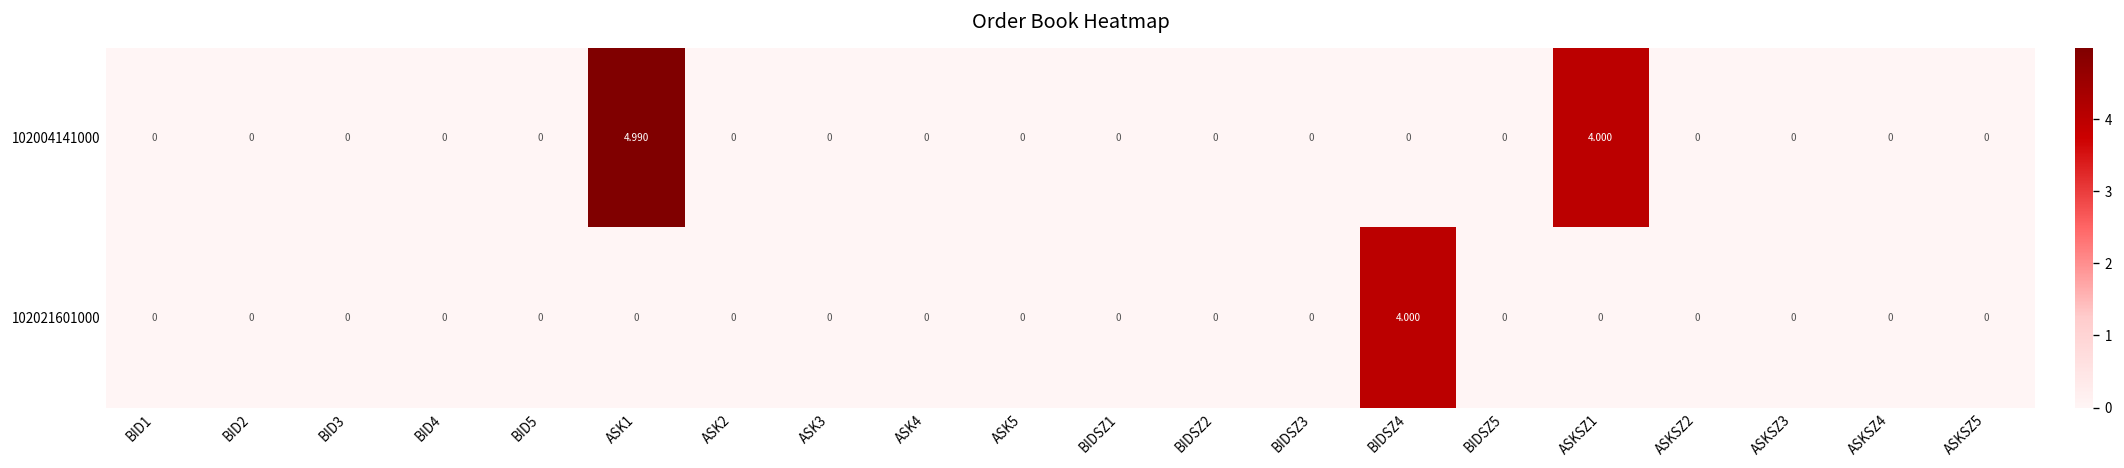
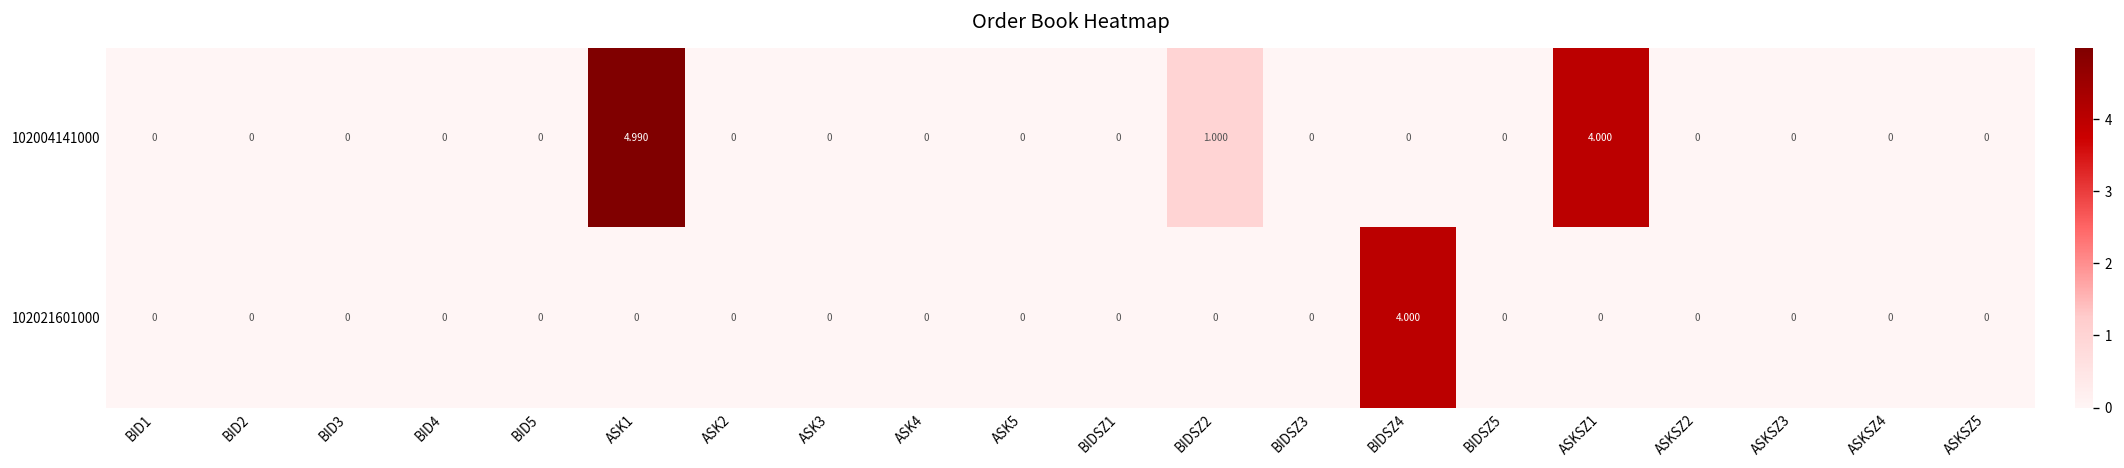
102004141000, BIDSZ2: 0 -> 1.000
